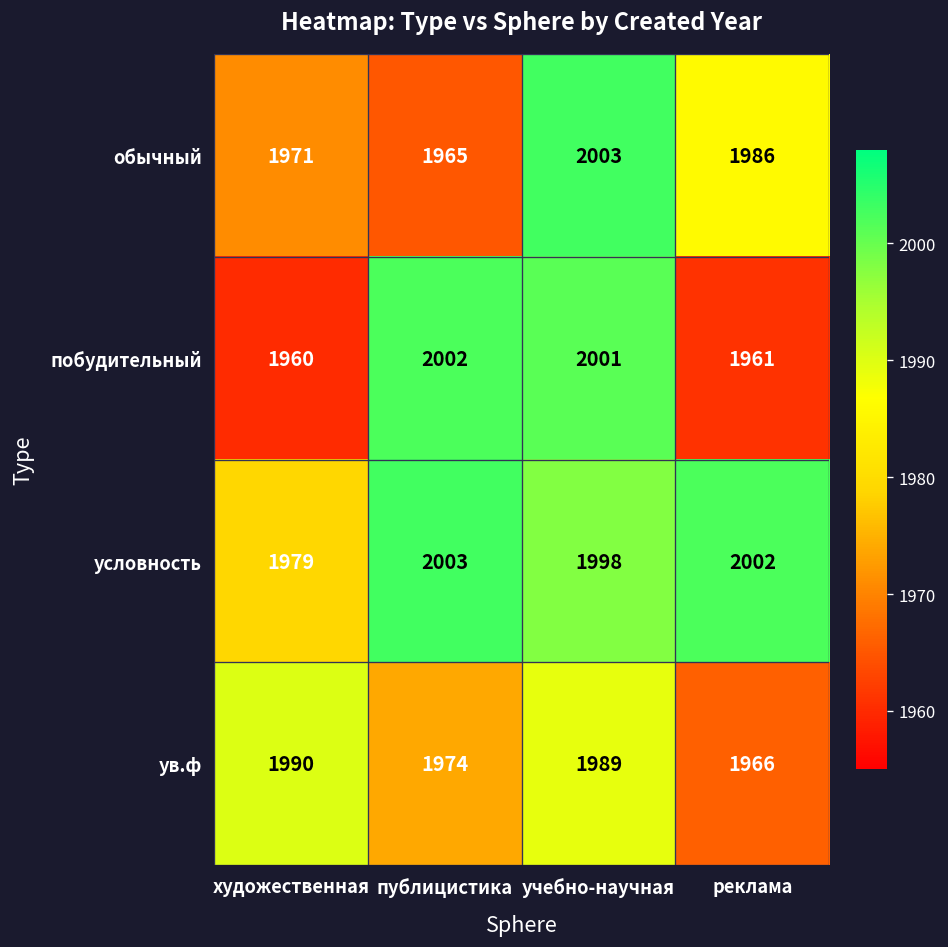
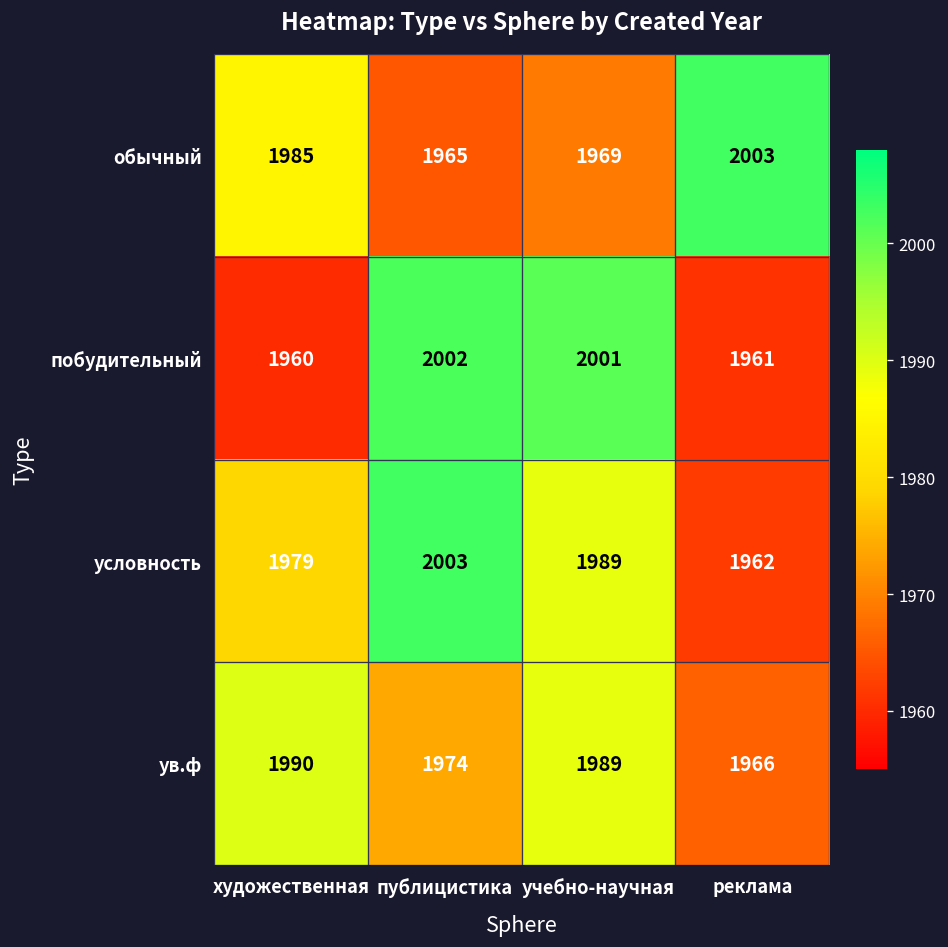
обычный, художественная: 1971 -> 1985
обычный, учебно-научная: 2003 -> 1969
обычный, реклама: 1986 -> 2003
условность, учебно-научная: 1998 -> 1989
условность, реклама: 2002 -> 1962
